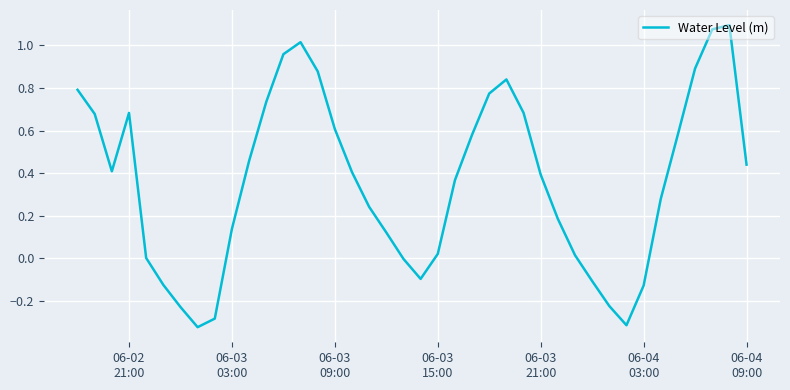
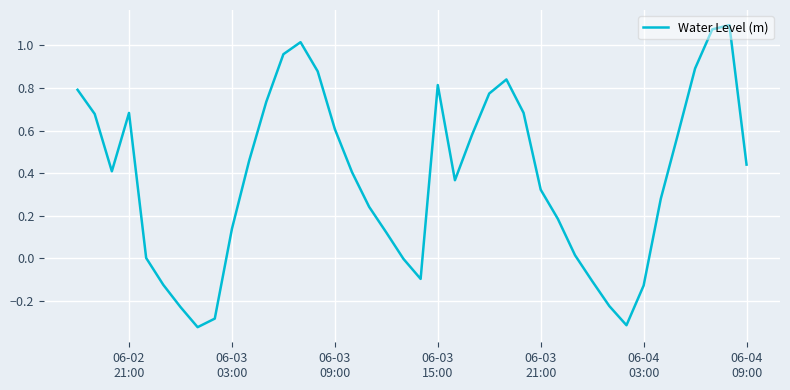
06-03 15:00: 0.02 -> 0.81
06-03 21:00: 0.39 -> 0.32
